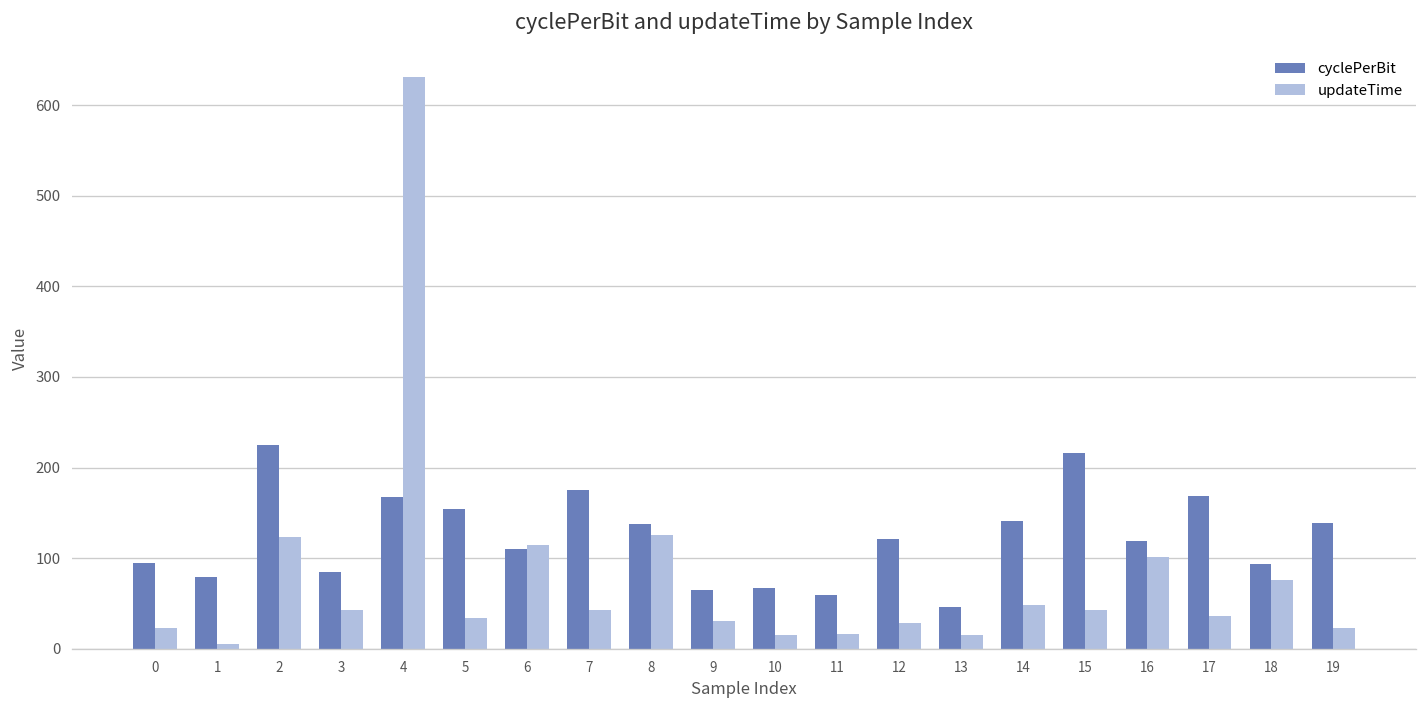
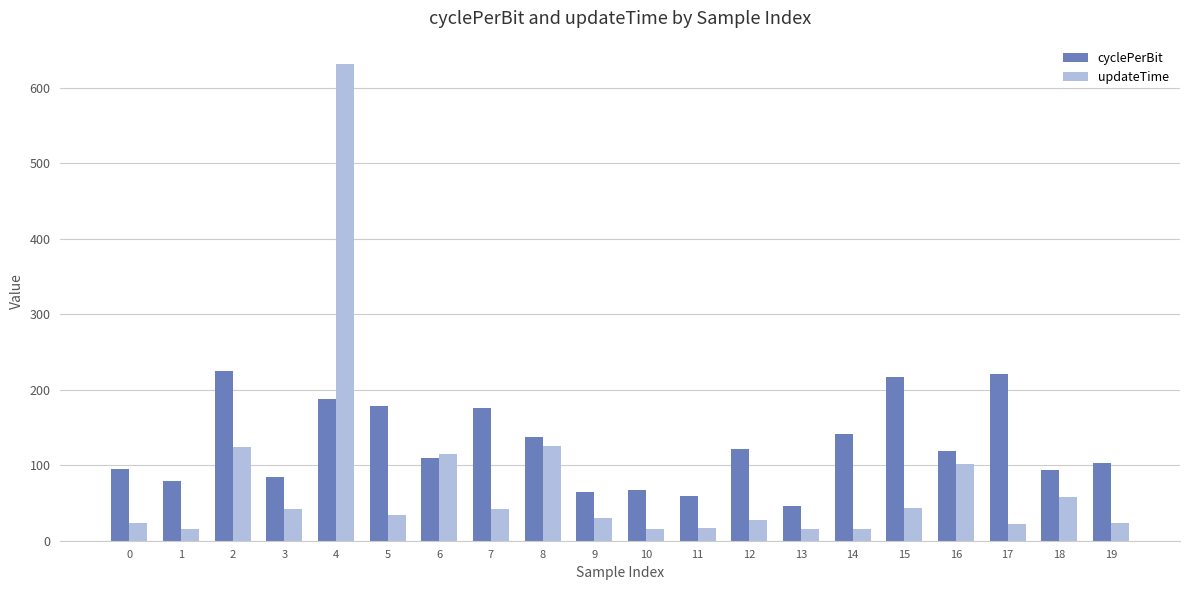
updateTime, 1: 10 -> 20
cyclePerBit, 4: 170 -> 190
cyclePerBit, 5: 150 -> 180
updateTime, 14: 50 -> 20
cyclePerBit, 17: 170 -> 220
updateTime, 17: 40 -> 20
updateTime, 18: 80 -> 60
cyclePerBit, 19: 140 -> 100
